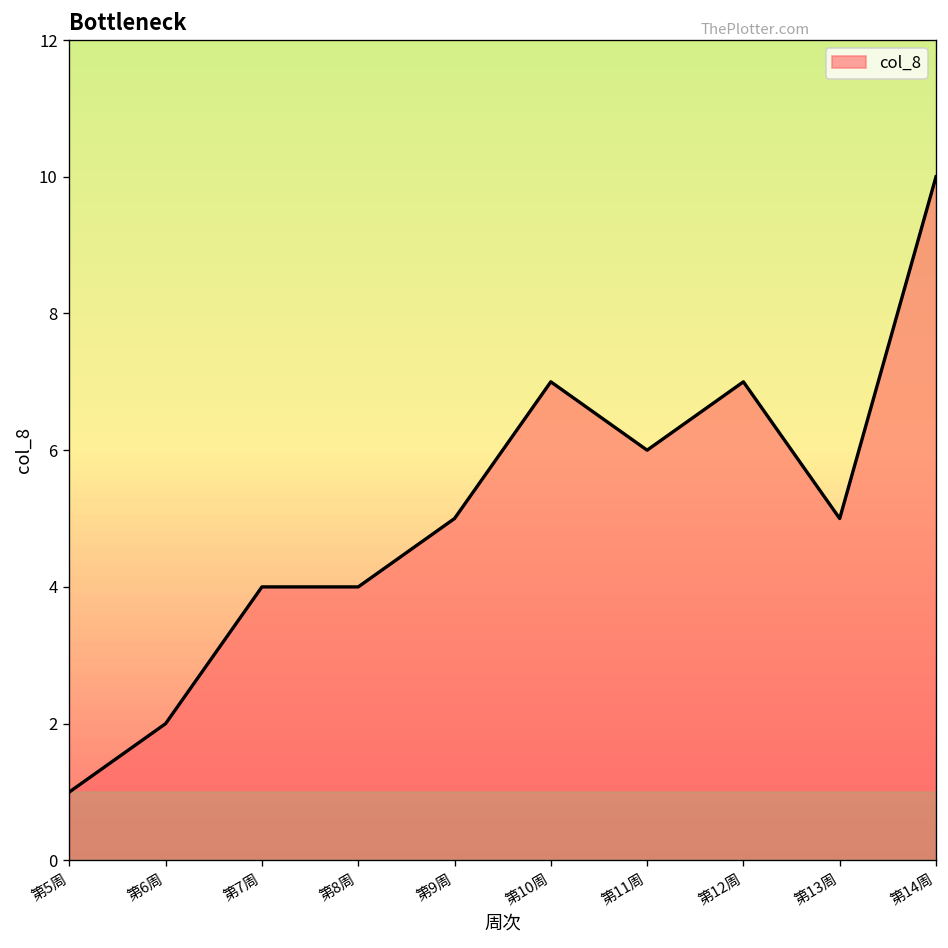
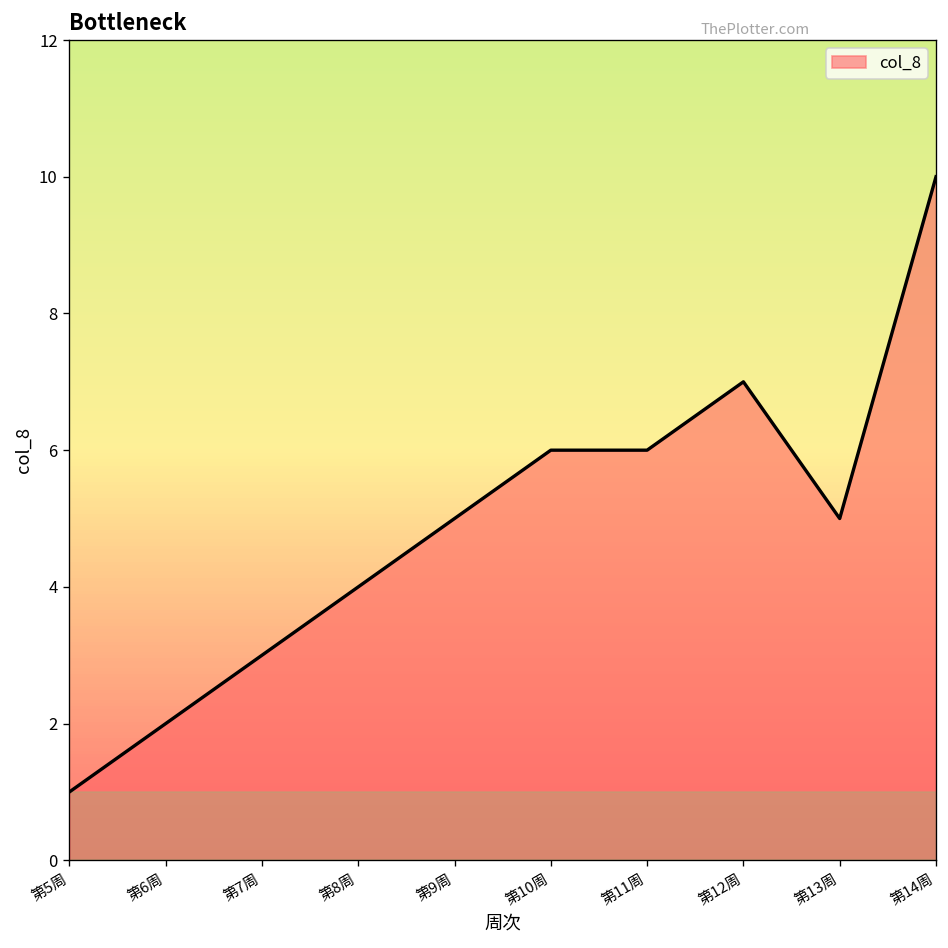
第7周: 4 -> 3
第10周: 7 -> 6
